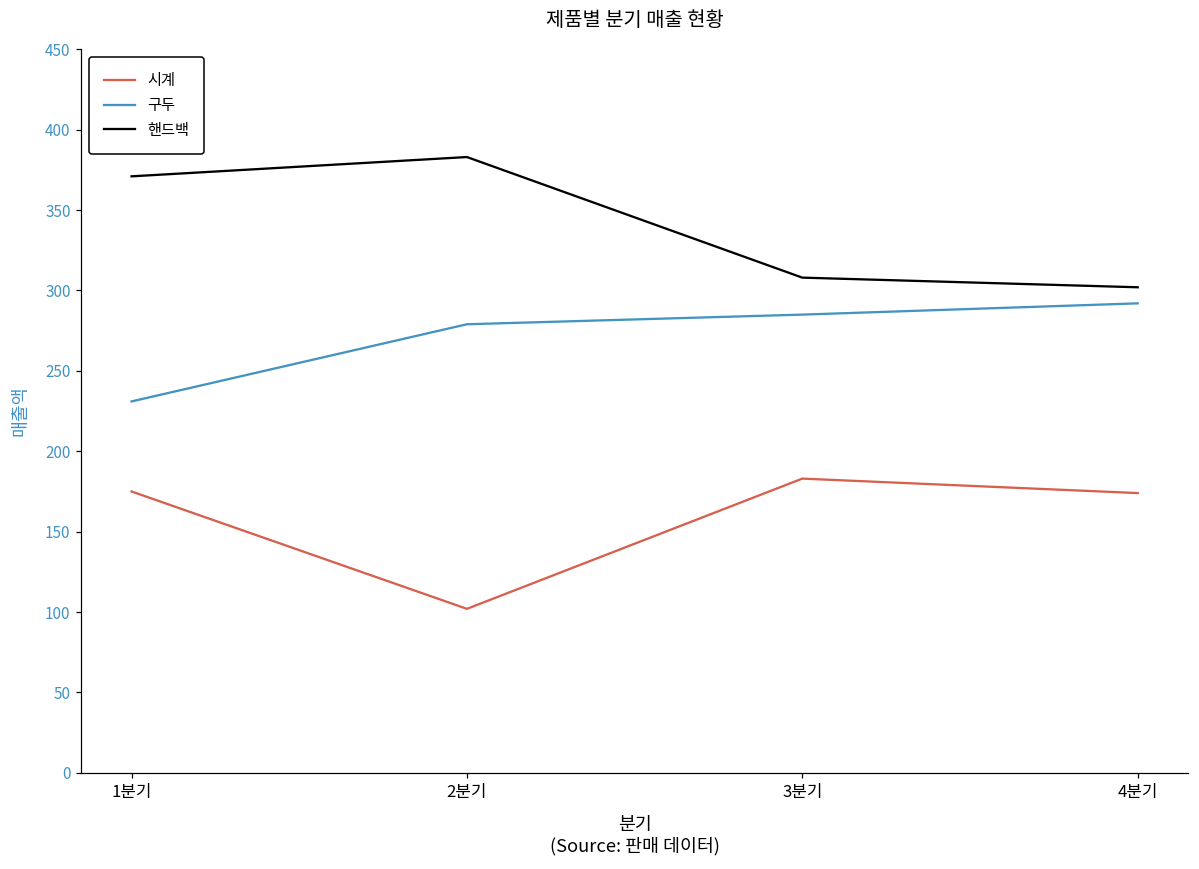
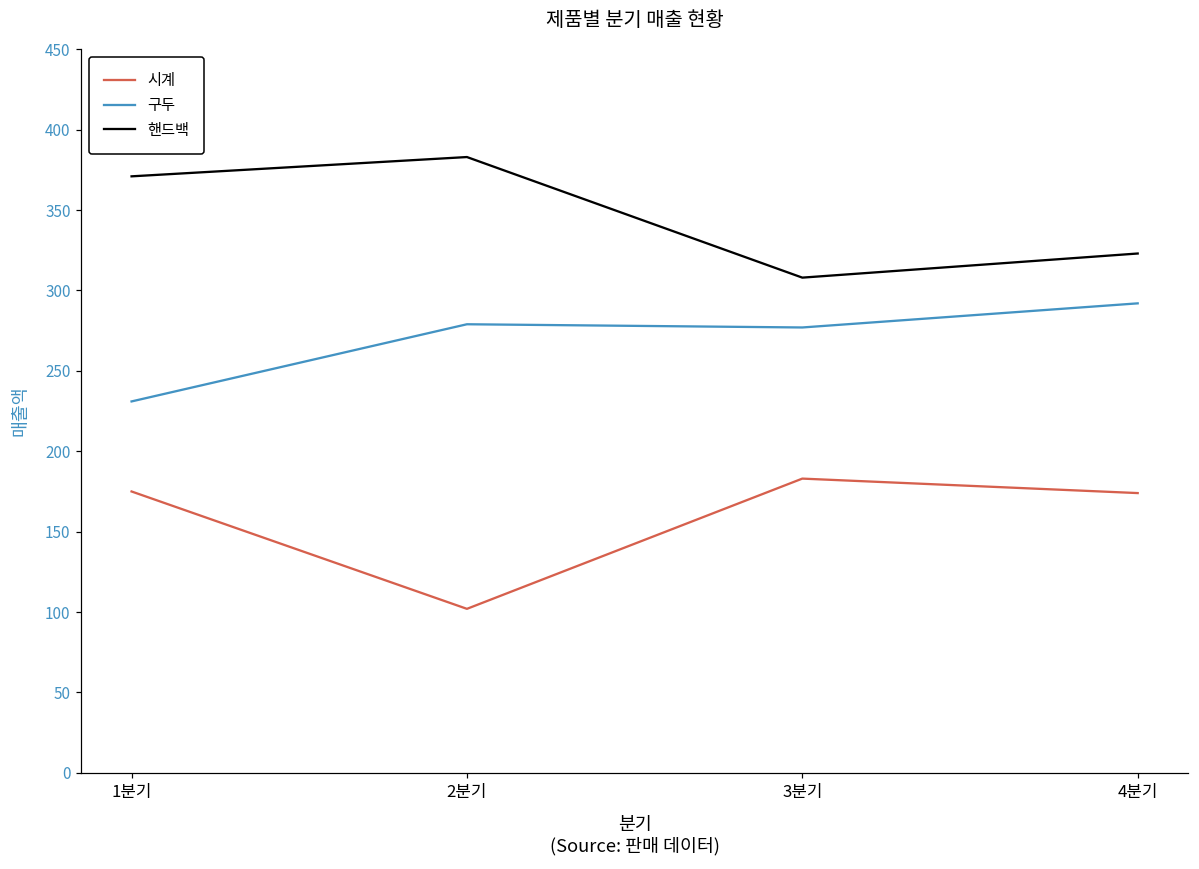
구두, 3분기: 285 -> 277
핸드백, 4분기: 302 -> 323
